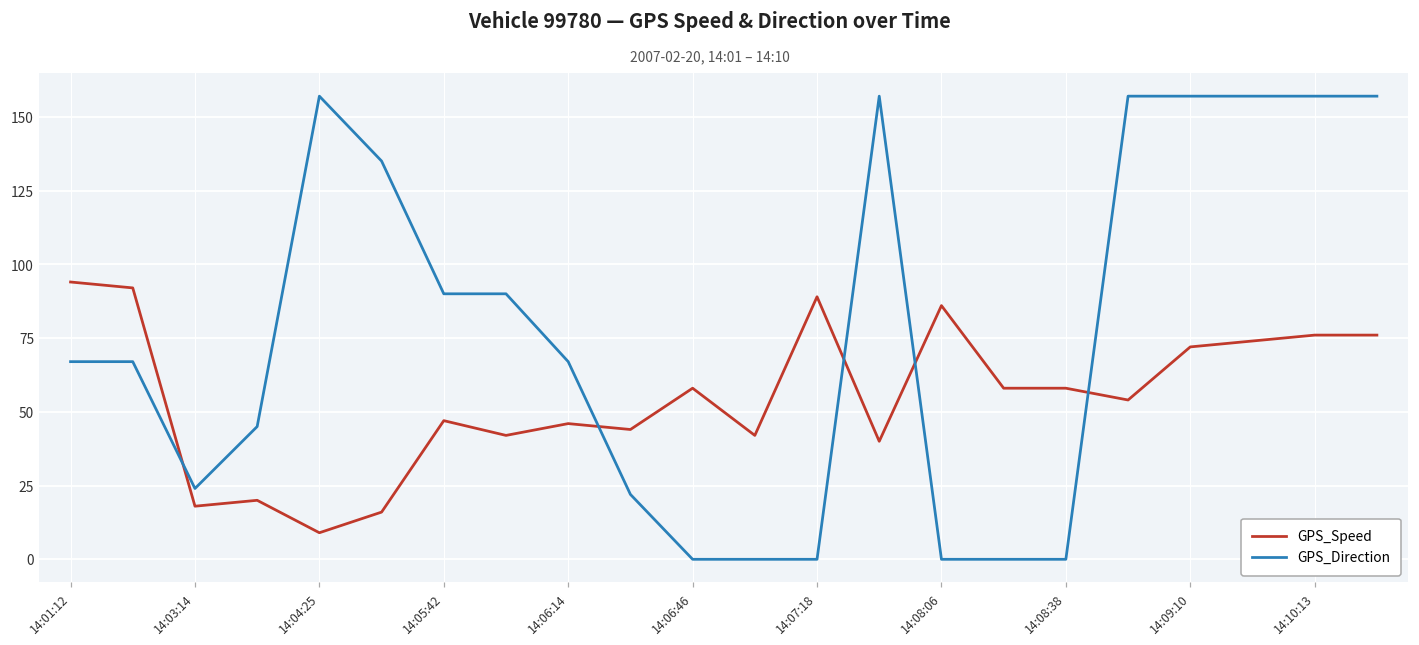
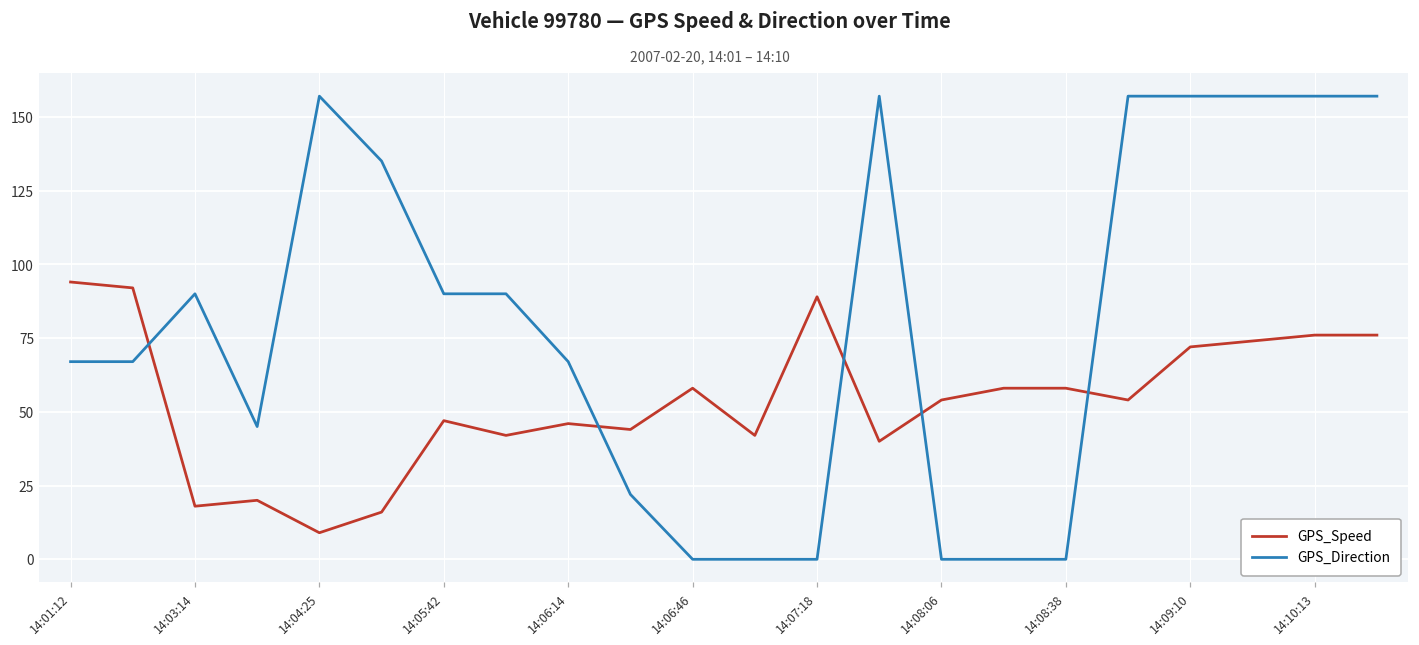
GPS_Direction, 14:03:14: 24 -> 90
GPS_Speed, 14:08:06: 86 -> 54
